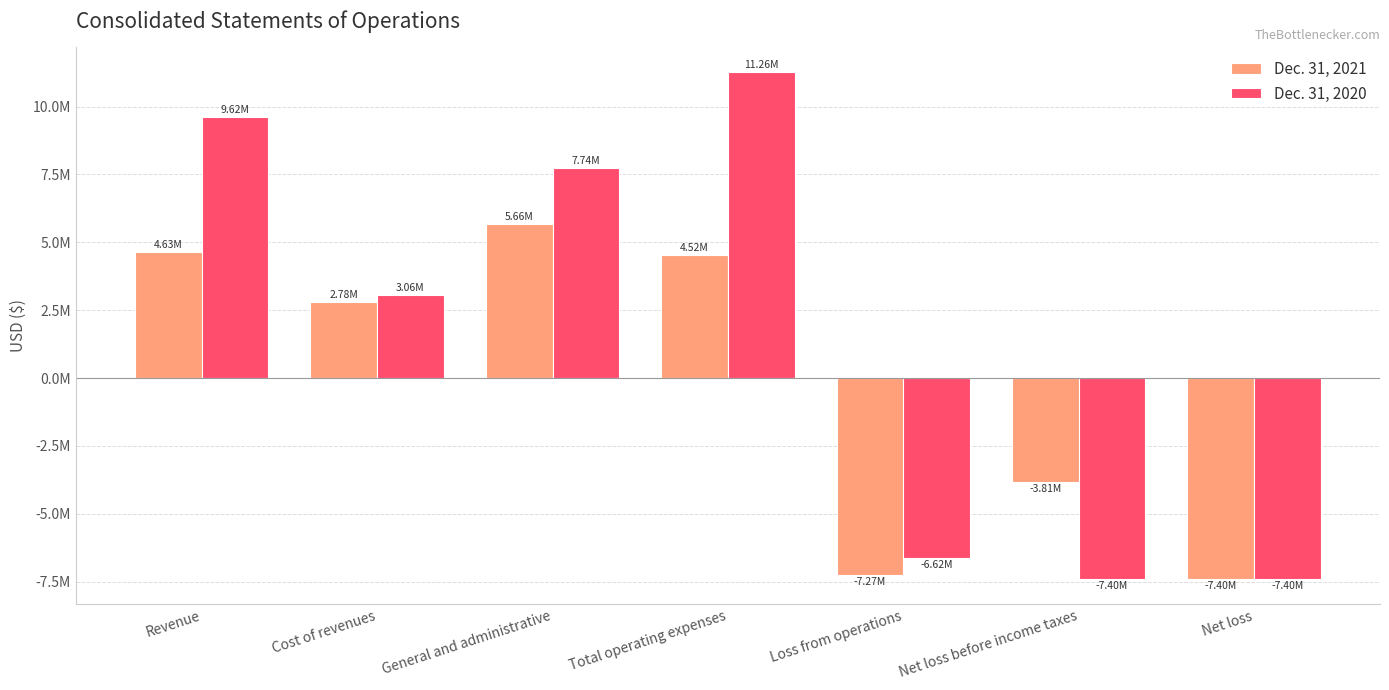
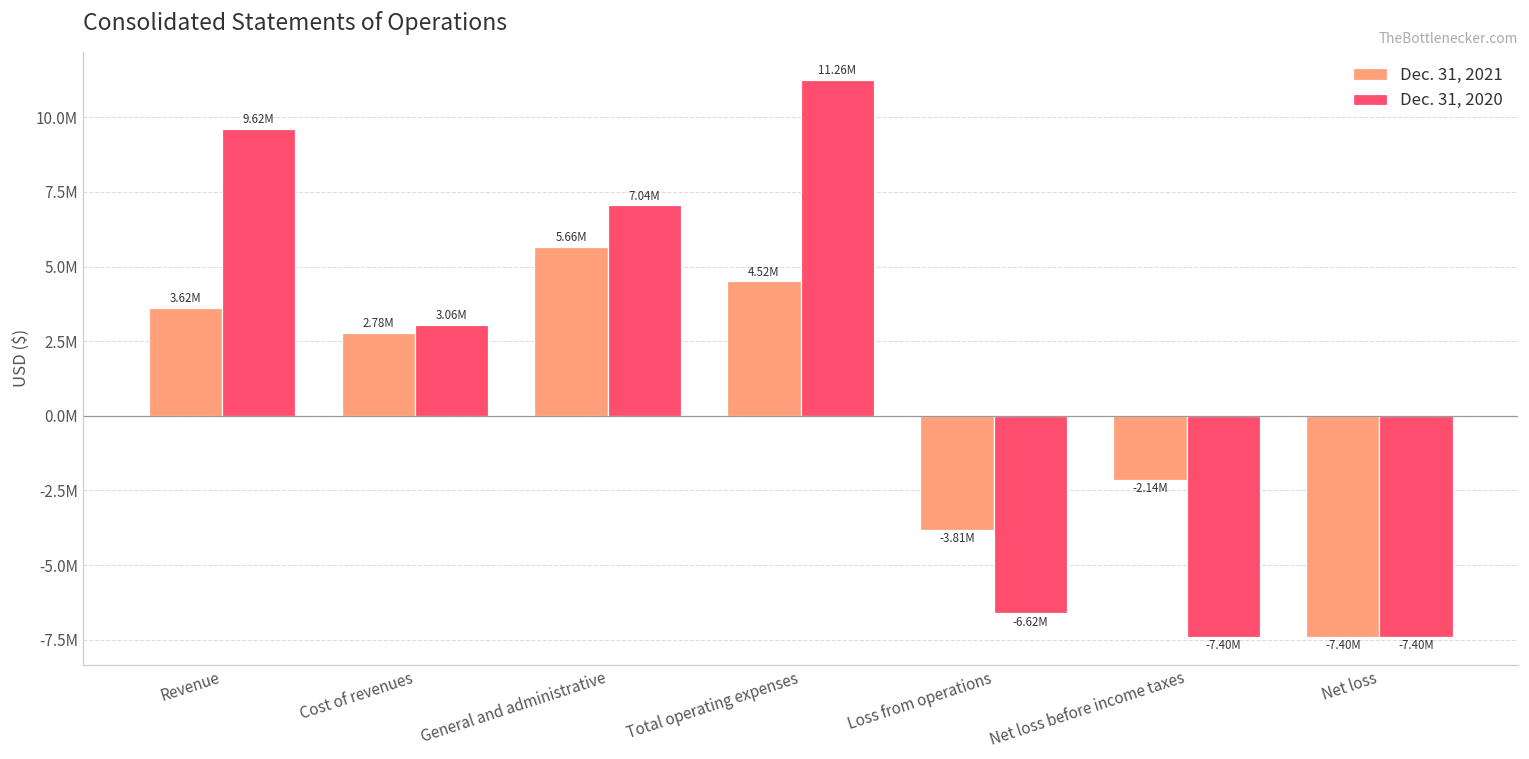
Dec. 31, 2021, Revenue: 4.63M -> 3.62M
Dec. 31, 2020, General and administrative: 7.74M -> 7.04M
Dec. 31, 2021, Loss from operations: -7.27M -> -3.81M
Dec. 31, 2021, Net loss before income taxes: -3.81M -> -2.14M
